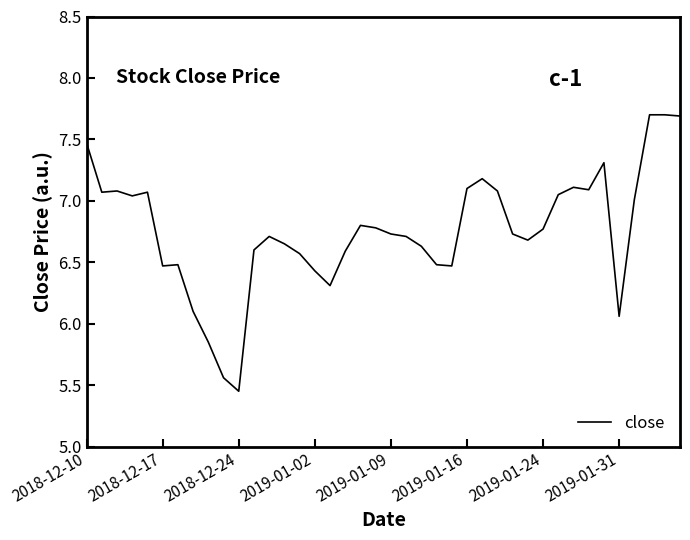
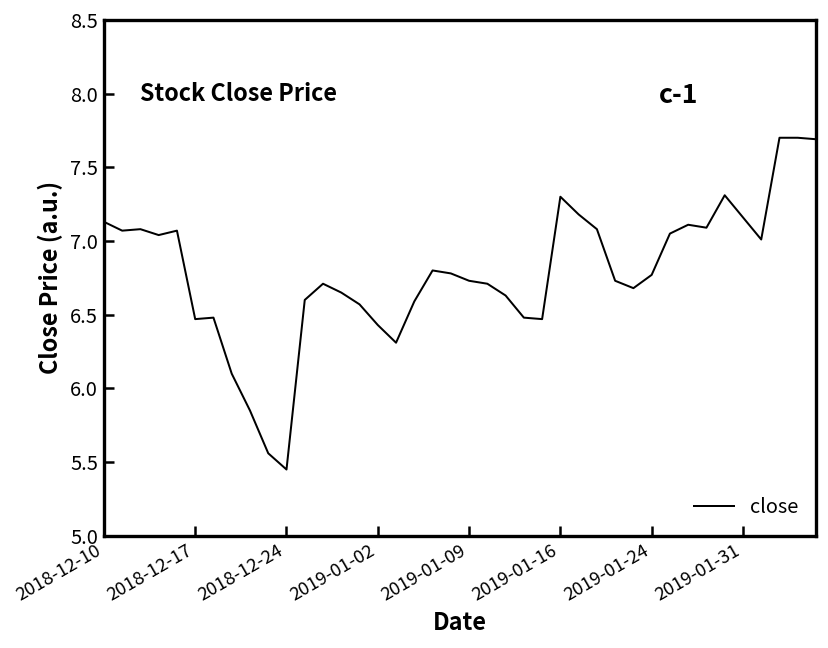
2018-12-10: 7.47 -> 7.13
2019-01-16: 7.1 -> 7.3
2019-01-31: 6.06 -> 7.16
